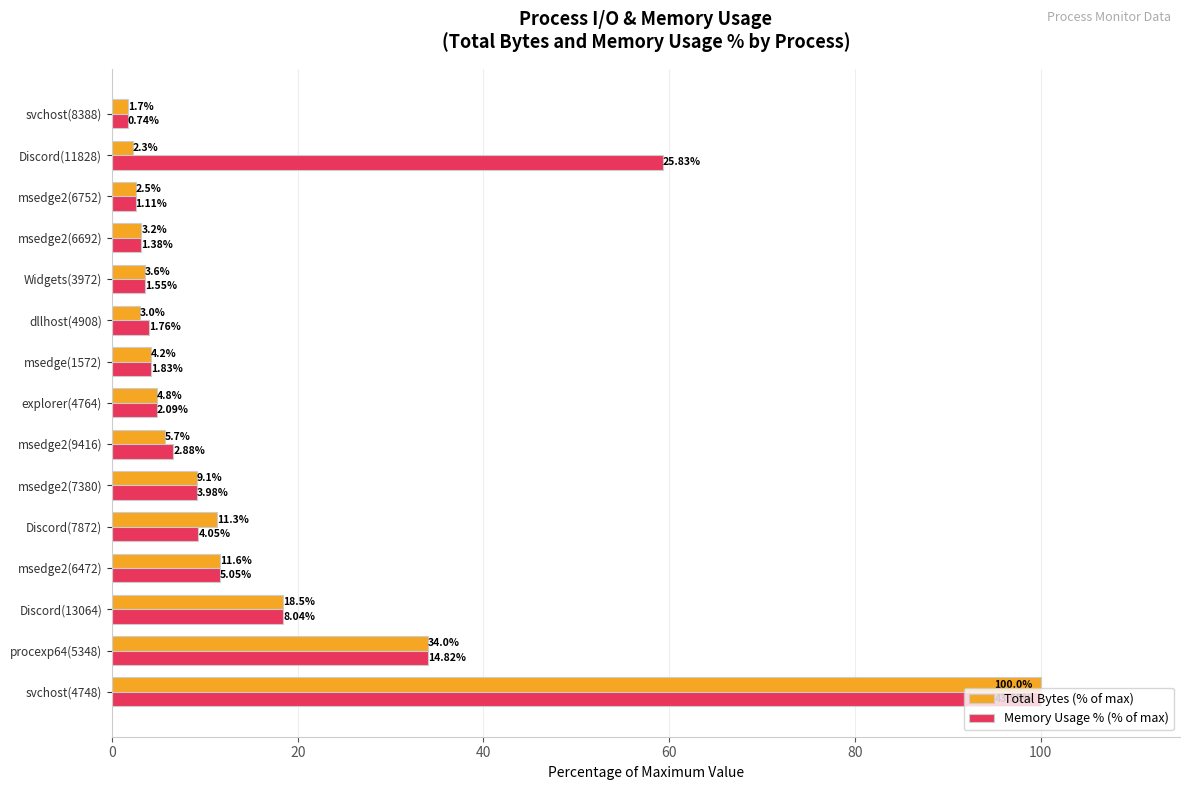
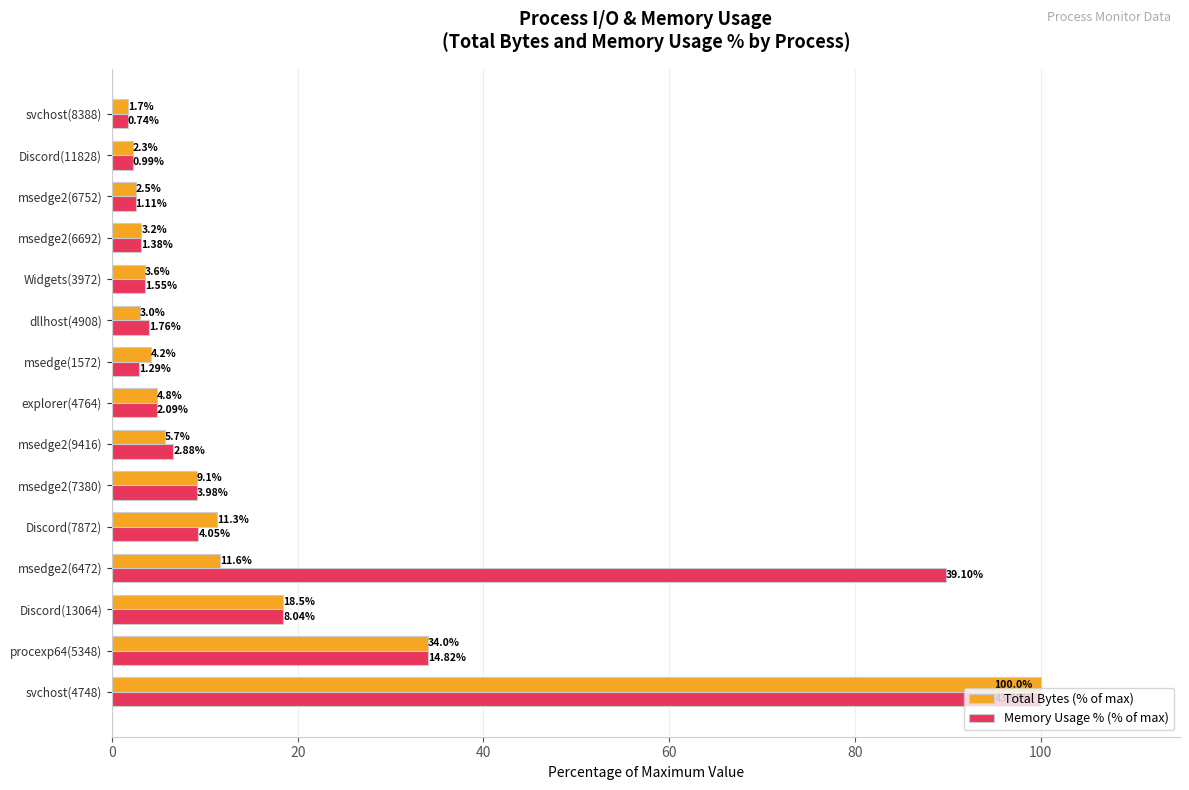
Memory Usage % (% of max), Discord(11828): 25.83% -> 0.99%
Memory Usage % (% of max), msedge(1572): 1.83% -> 1.29%
Memory Usage % (% of max), msedge2(6472): 5.05% -> 39.10%
